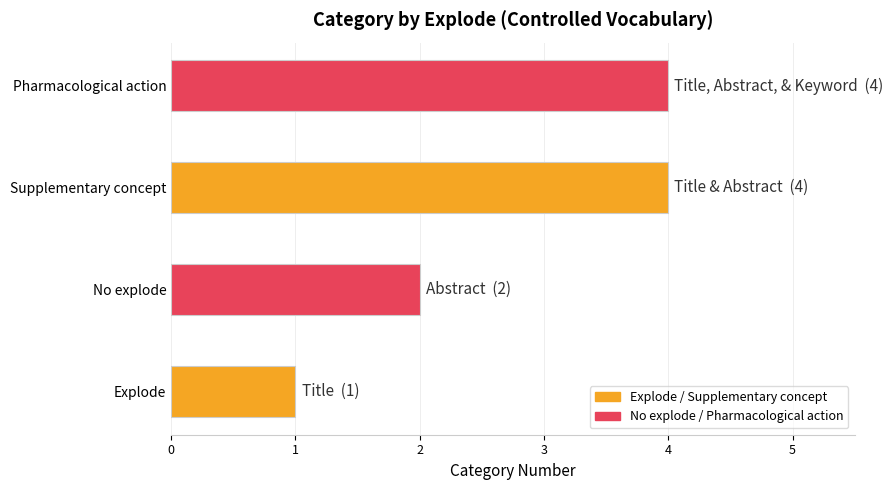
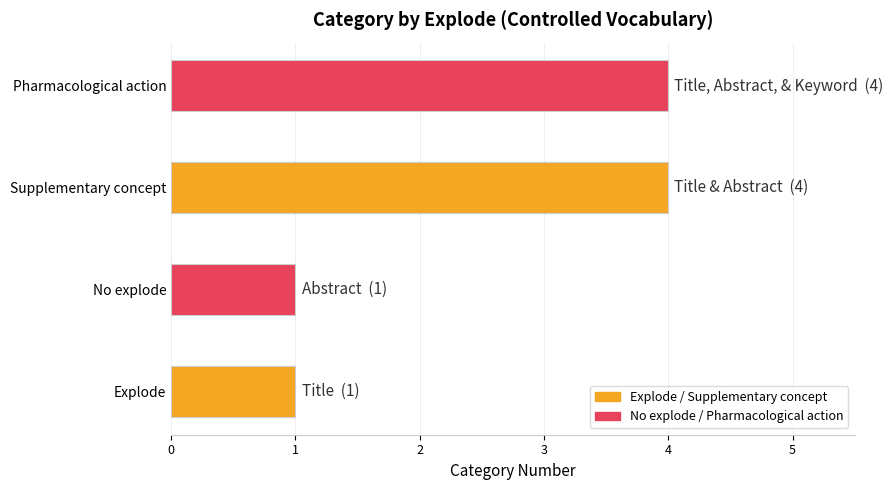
No explode: (2) -> (1)
